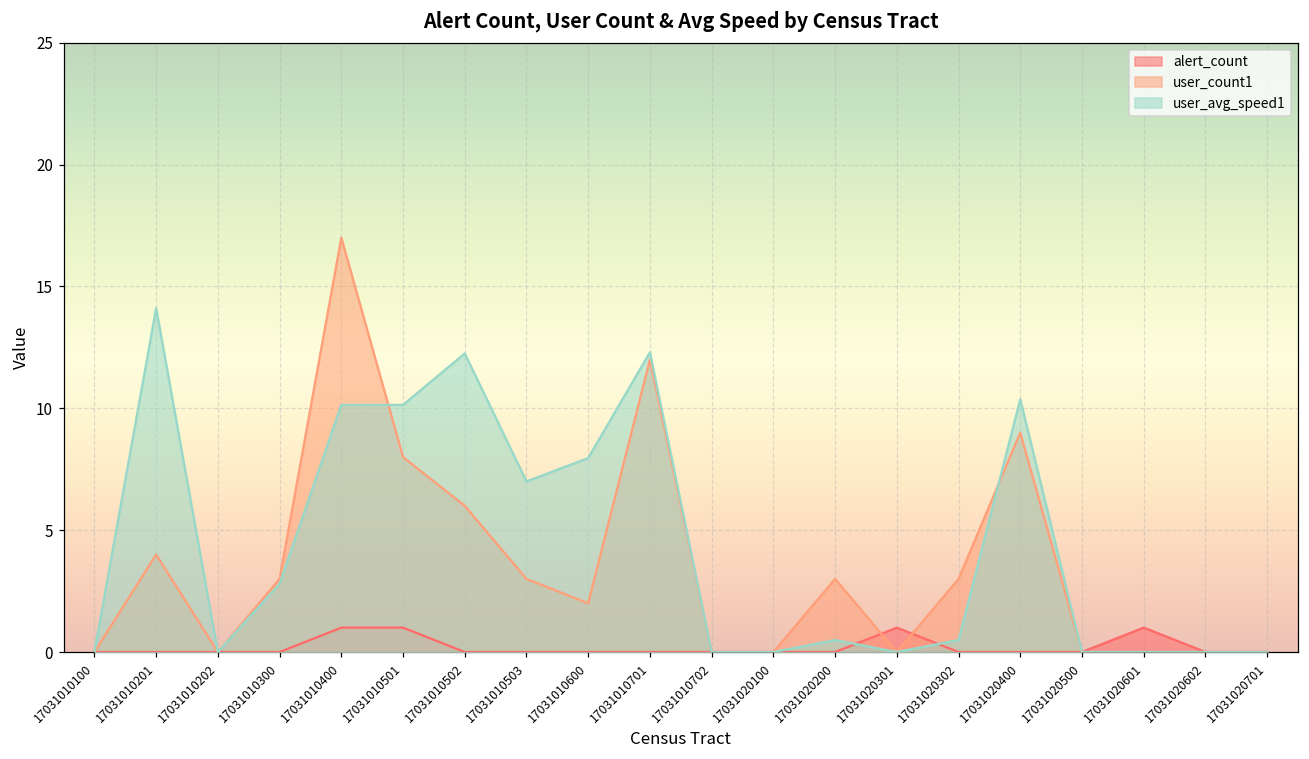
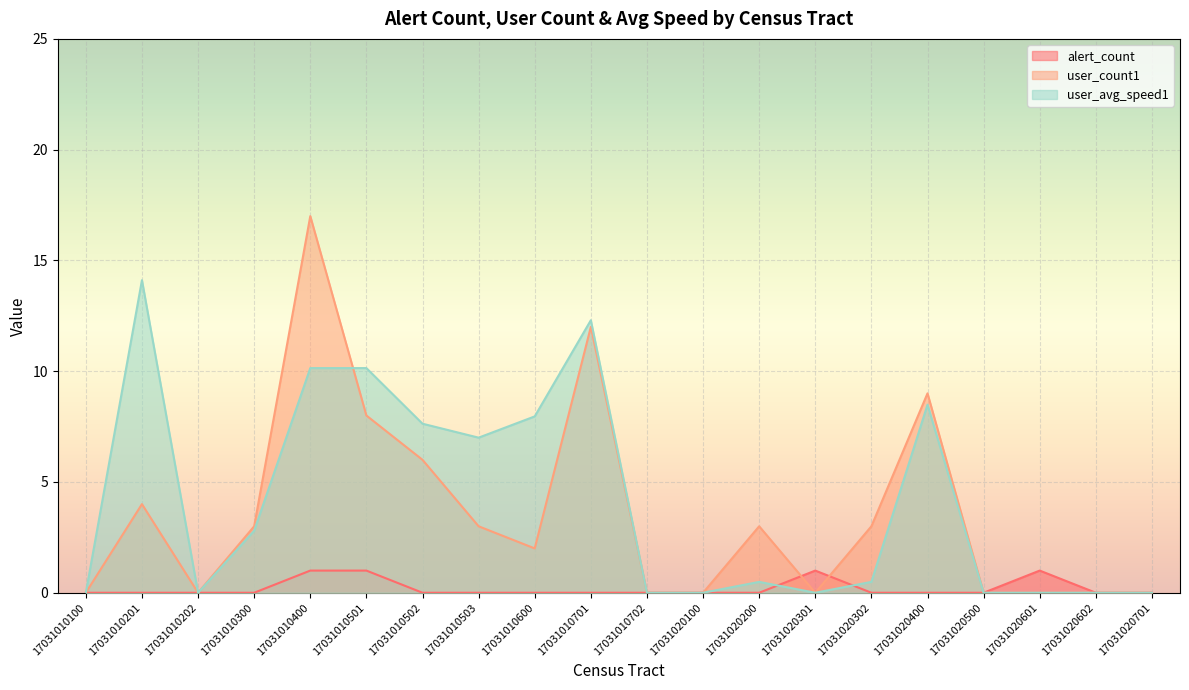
user_avg_speed1, 17031010502: 12.3 -> 7.6
user_avg_speed1, 17031020400: 10.4 -> 8.5
